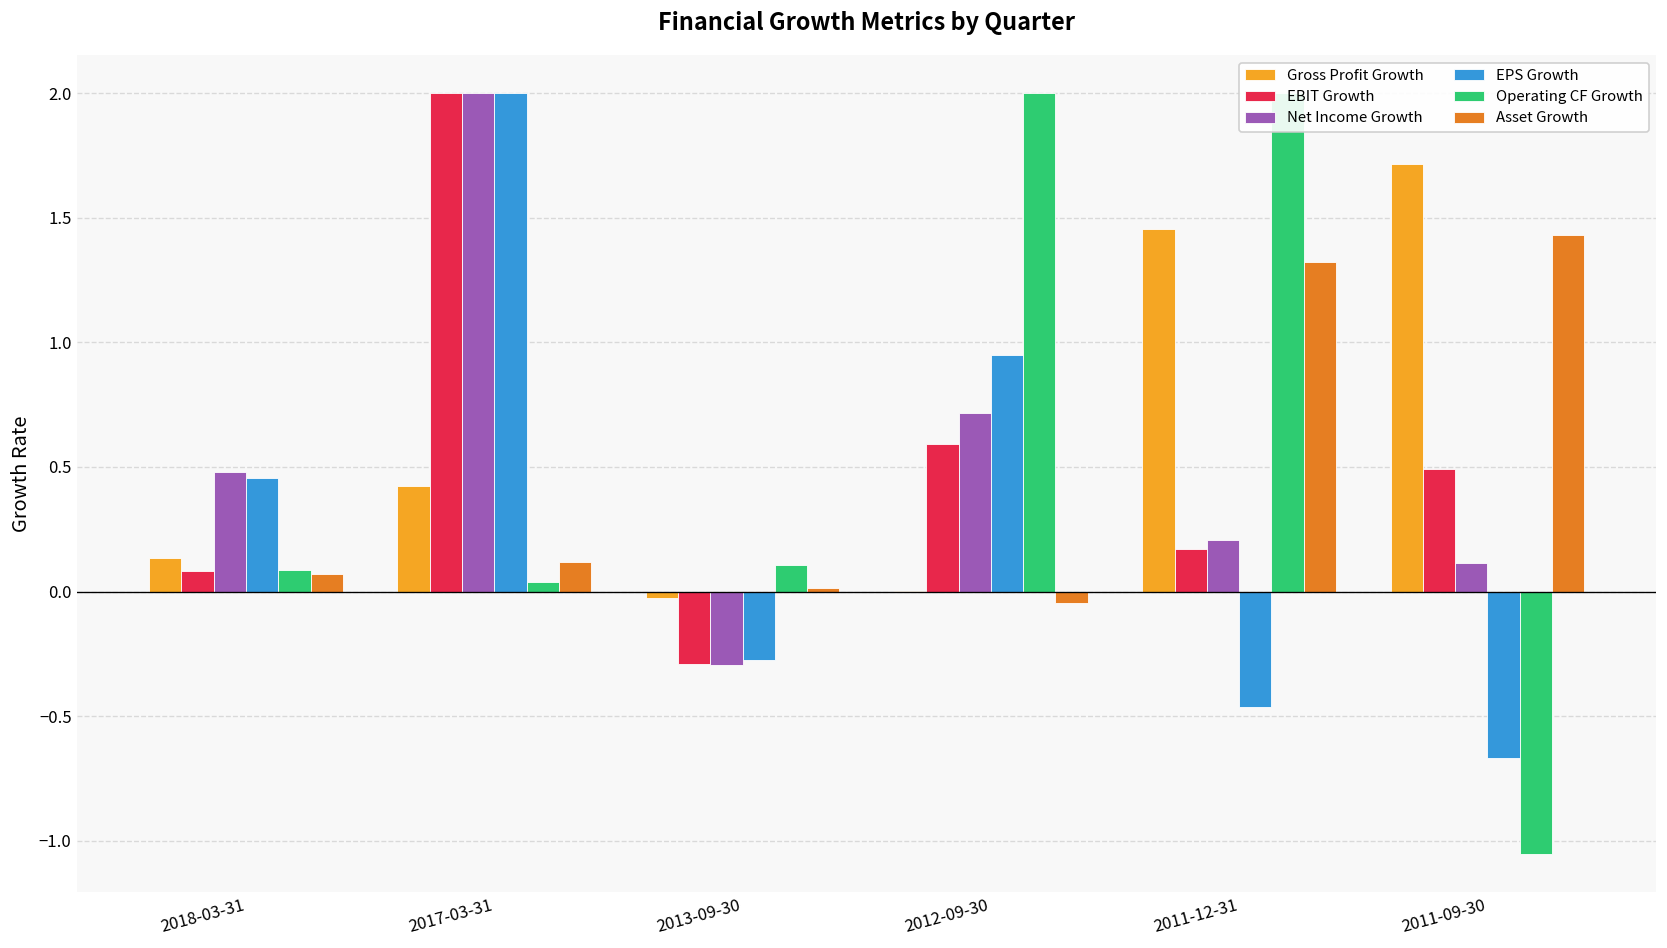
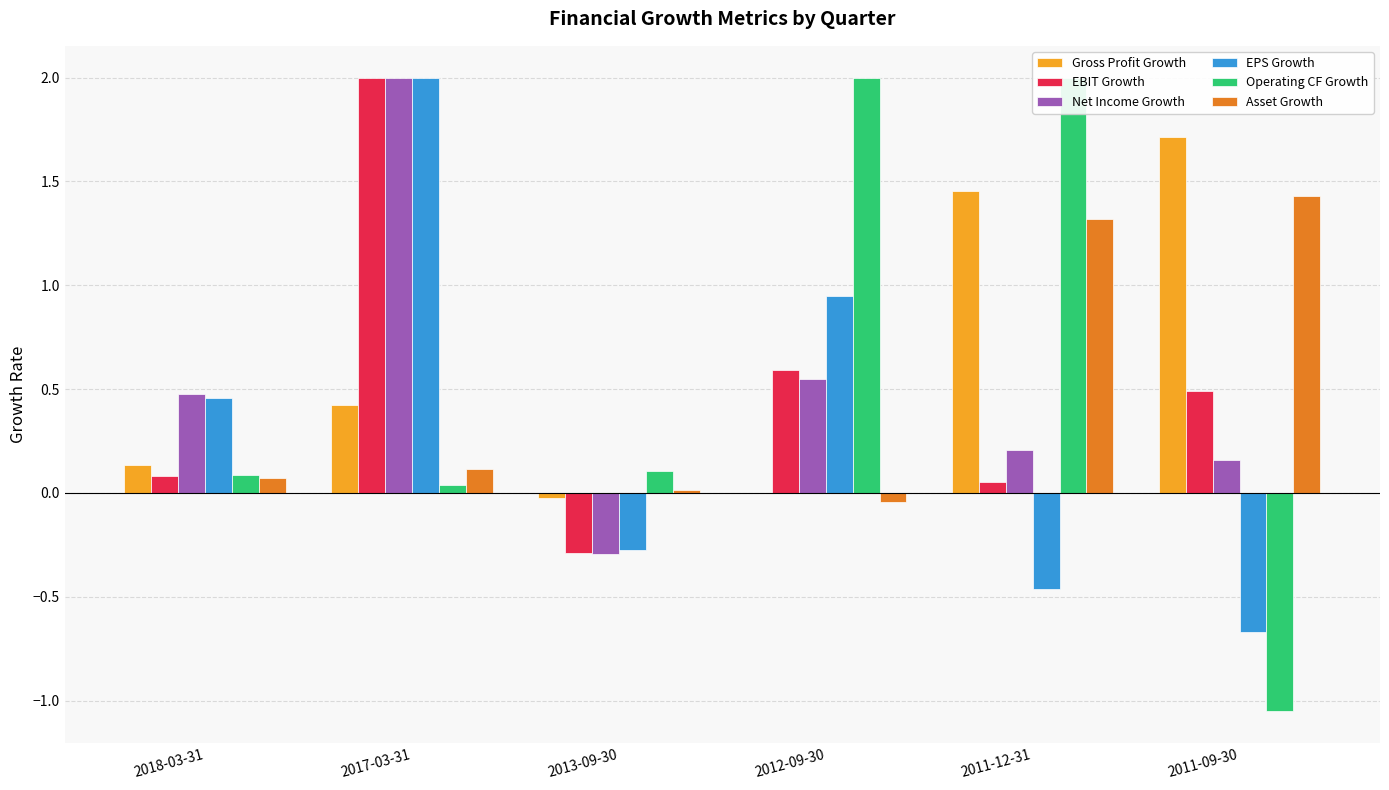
Net Income Growth, 2012-09-30: 0.72 -> 0.55
EBIT Growth, 2011-12-31: 0.17 -> 0.05
Net Income Growth, 2011-09-30: 0.11 -> 0.16
